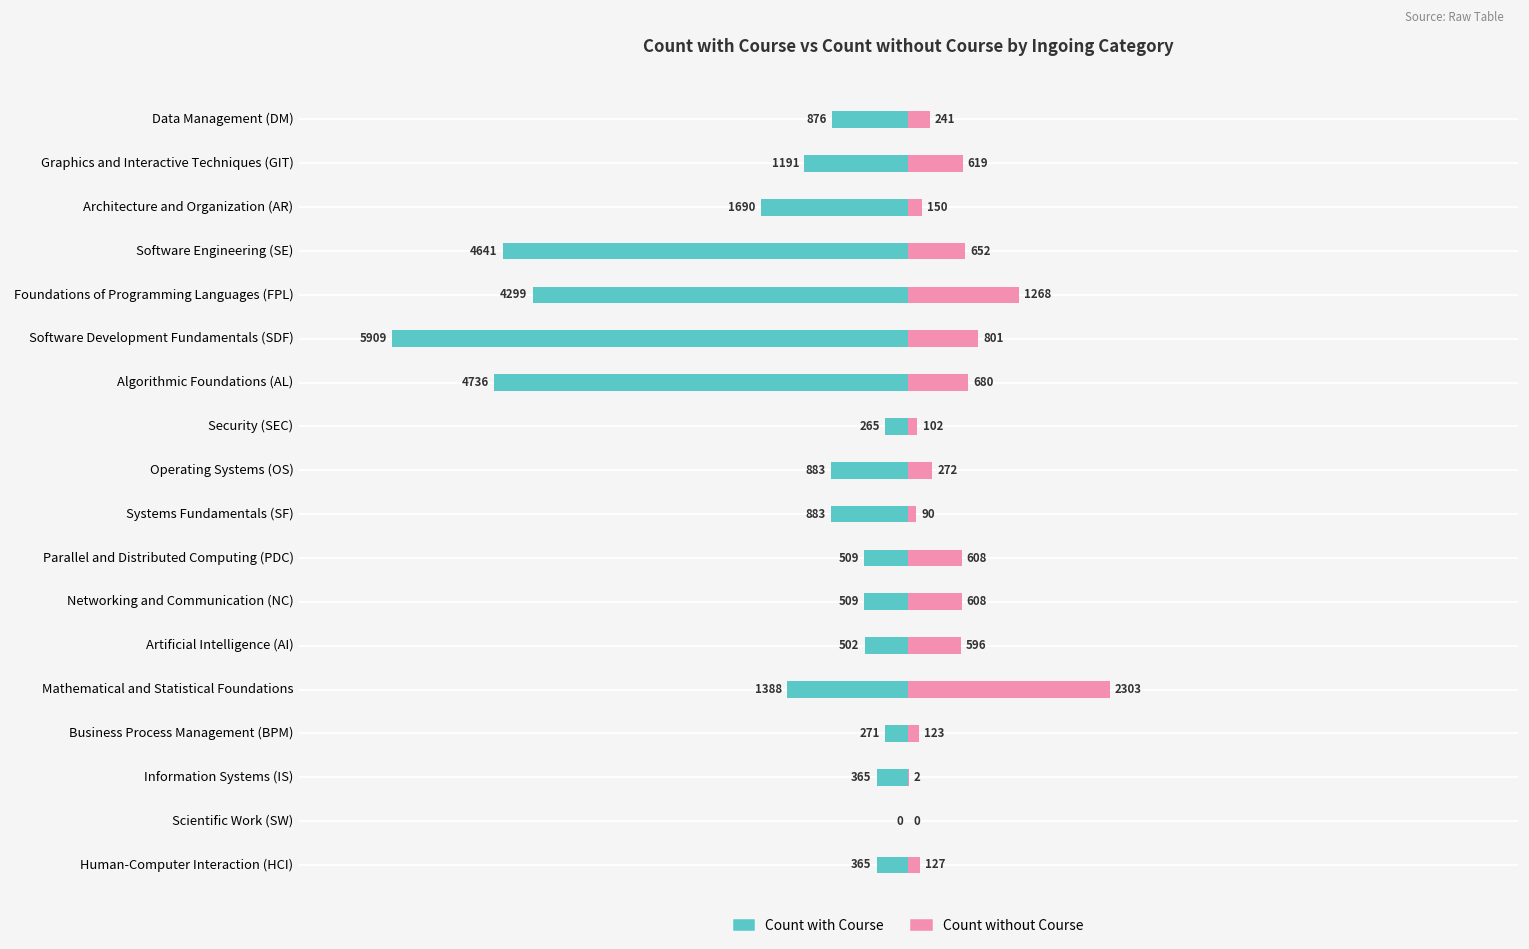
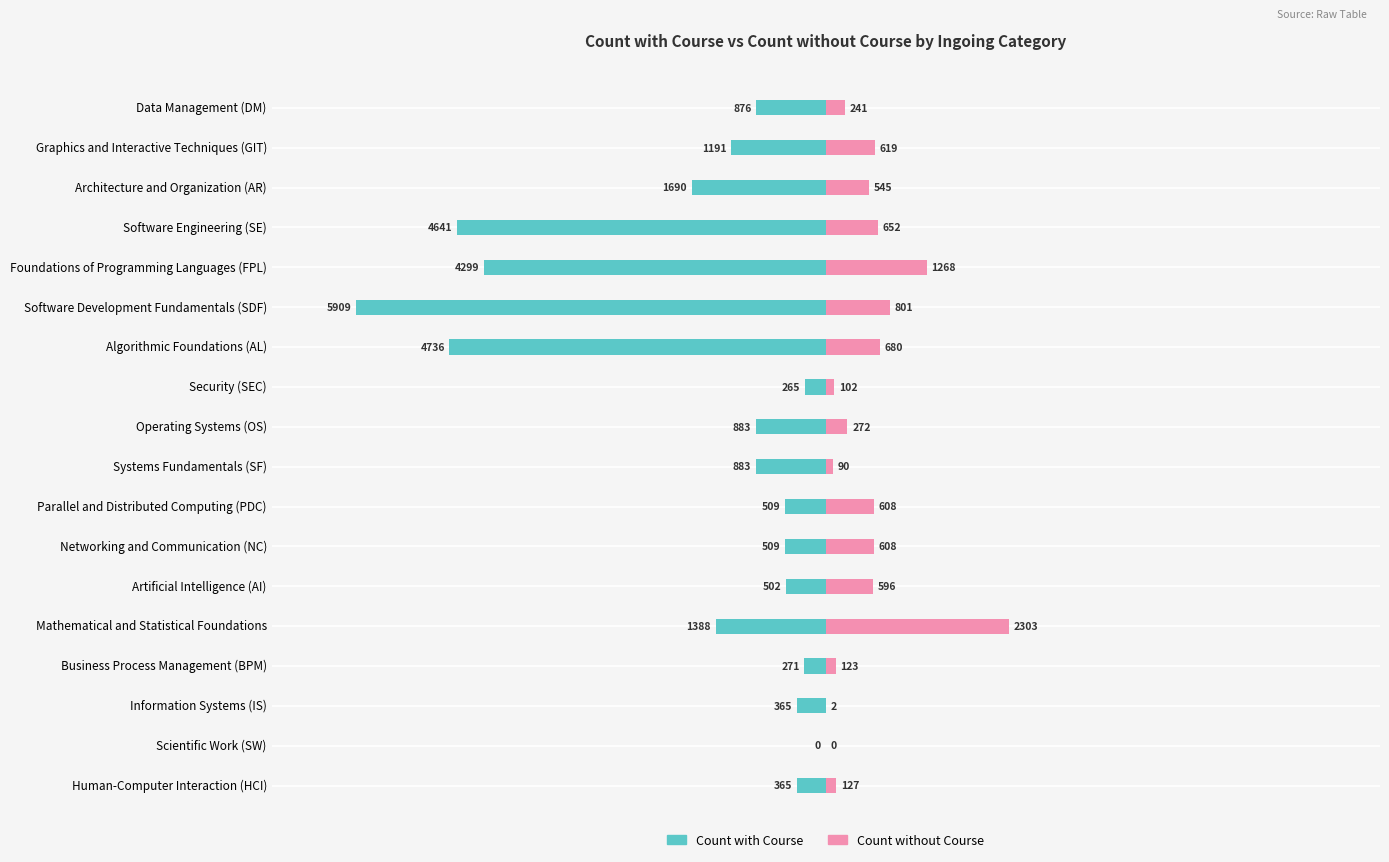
Count without Course, Architecture and Organization (AR): 150 -> 545
